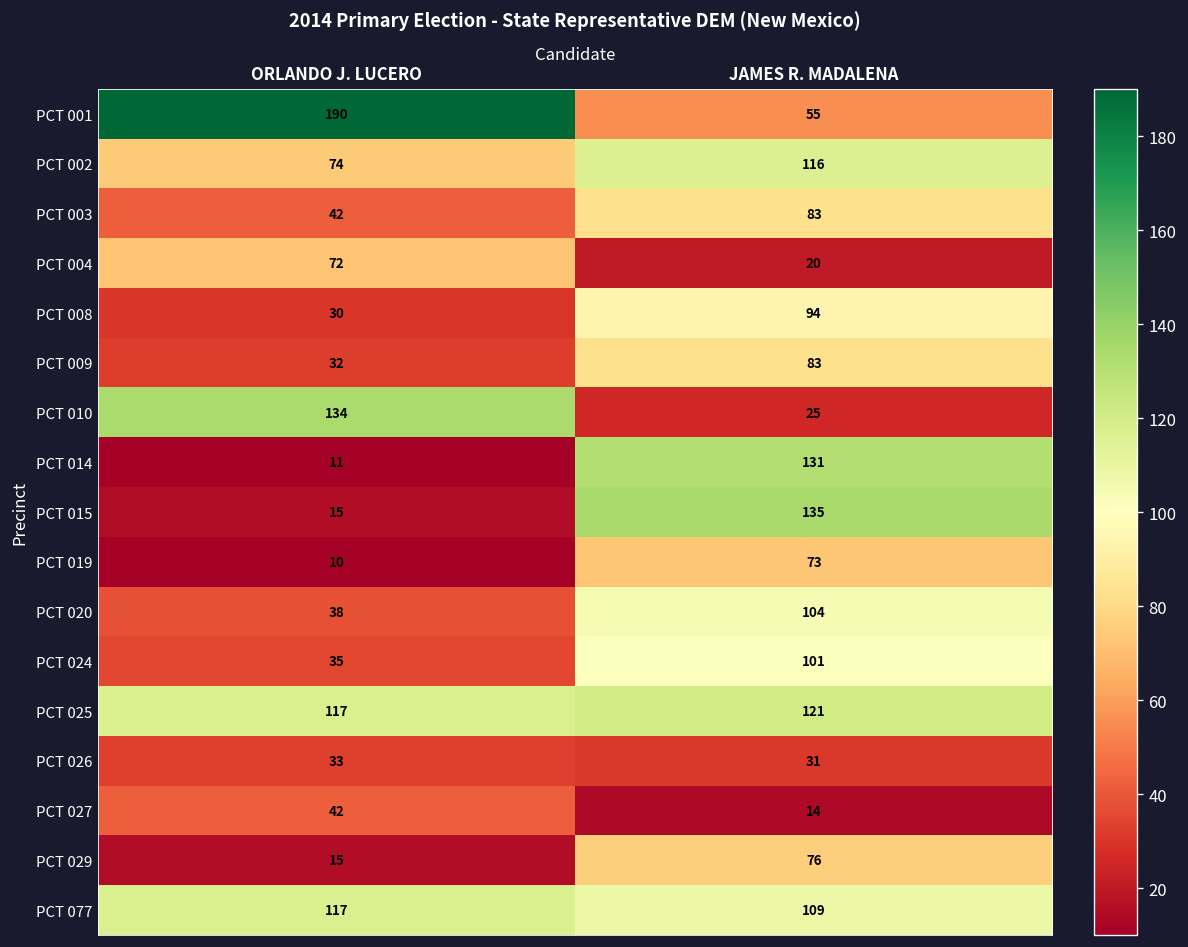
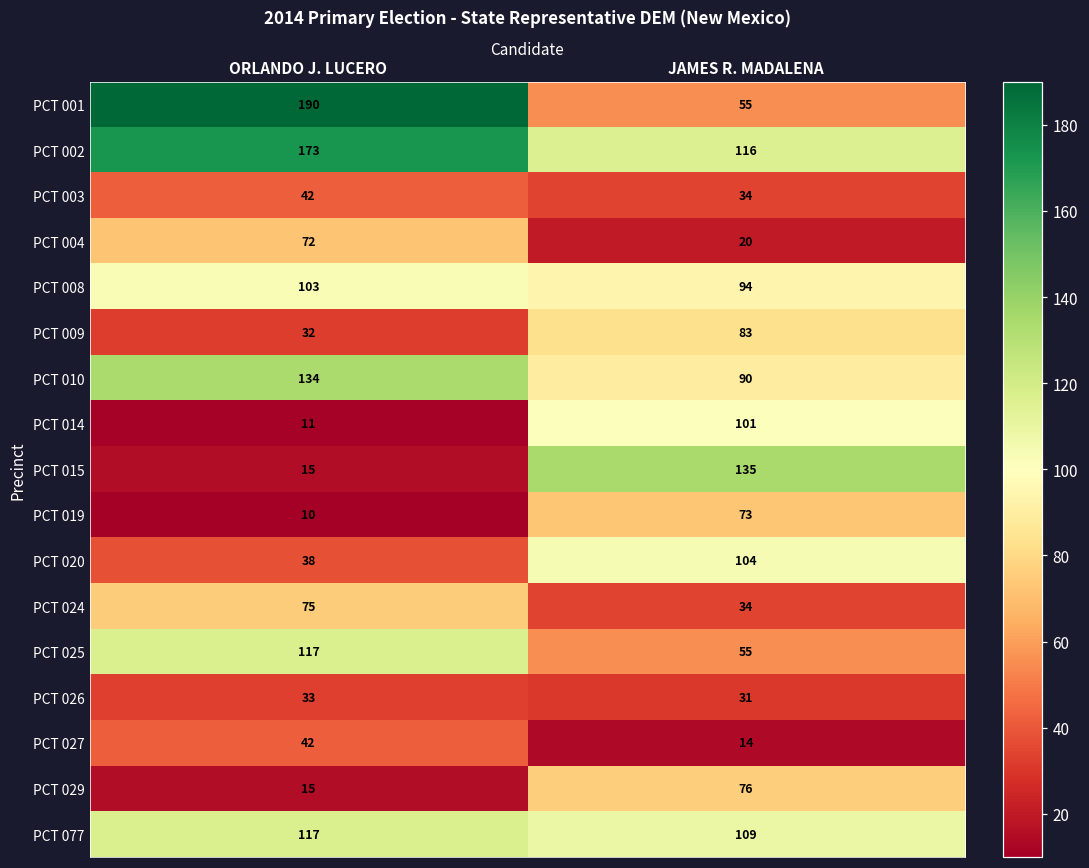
PCT 002, ORLANDO J. LUCERO: 74 -> 173
PCT 003, JAMES R. MADALENA: 83 -> 34
PCT 008, ORLANDO J. LUCERO: 30 -> 103
PCT 010, JAMES R. MADALENA: 25 -> 90
PCT 014, JAMES R. MADALENA: 131 -> 101
PCT 024, ORLANDO J. LUCERO: 35 -> 75
PCT 024, JAMES R. MADALENA: 101 -> 34
PCT 025, JAMES R. MADALENA: 121 -> 55
